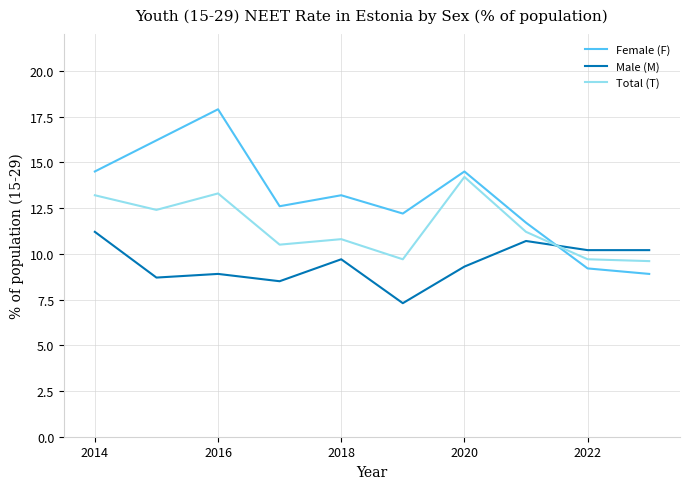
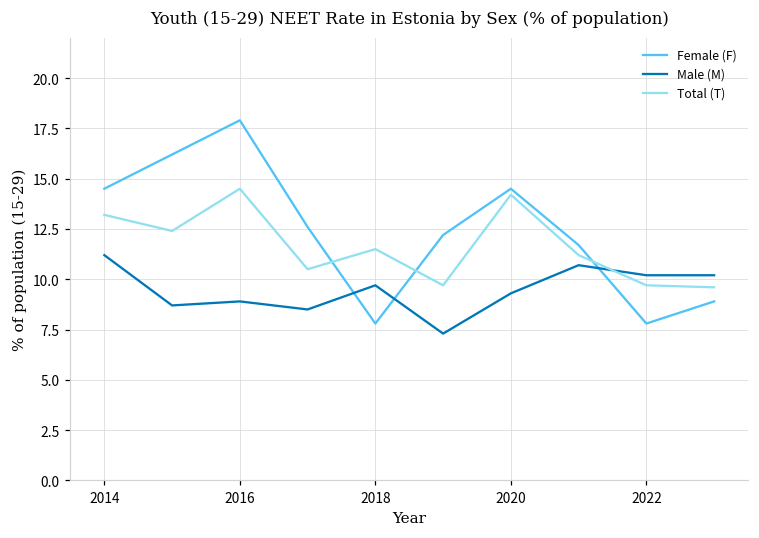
Total (T), 2016: 13.3 -> 14.5
Female (F), 2018: 13.2 -> 7.8
Total (T), 2018: 10.8 -> 11.5
Female (F), 2022: 9.2 -> 7.8
